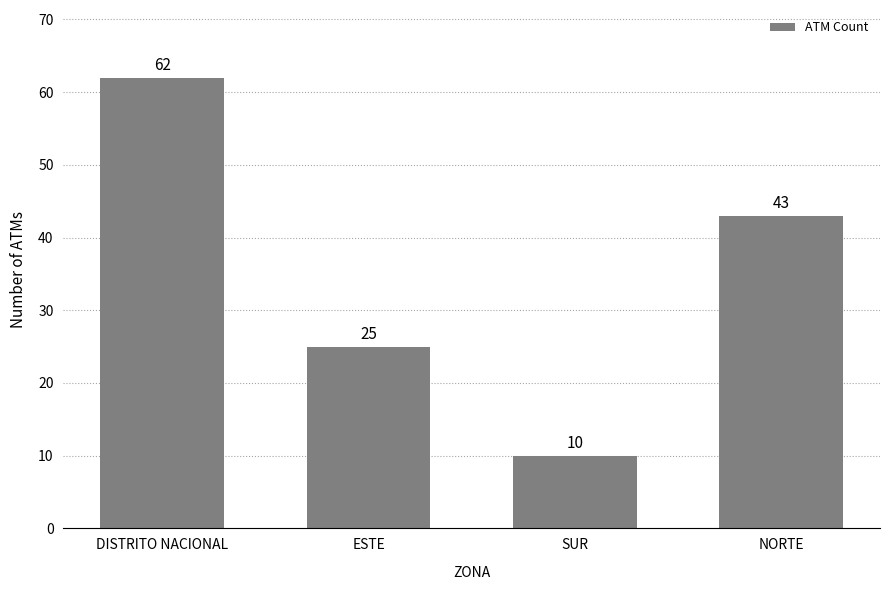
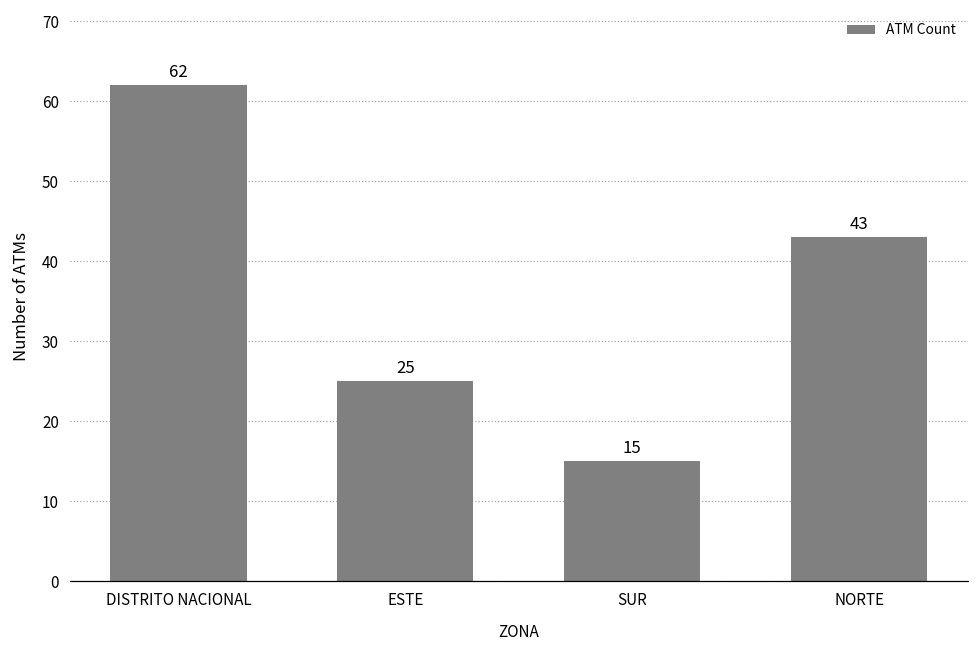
SUR: 10 -> 15
